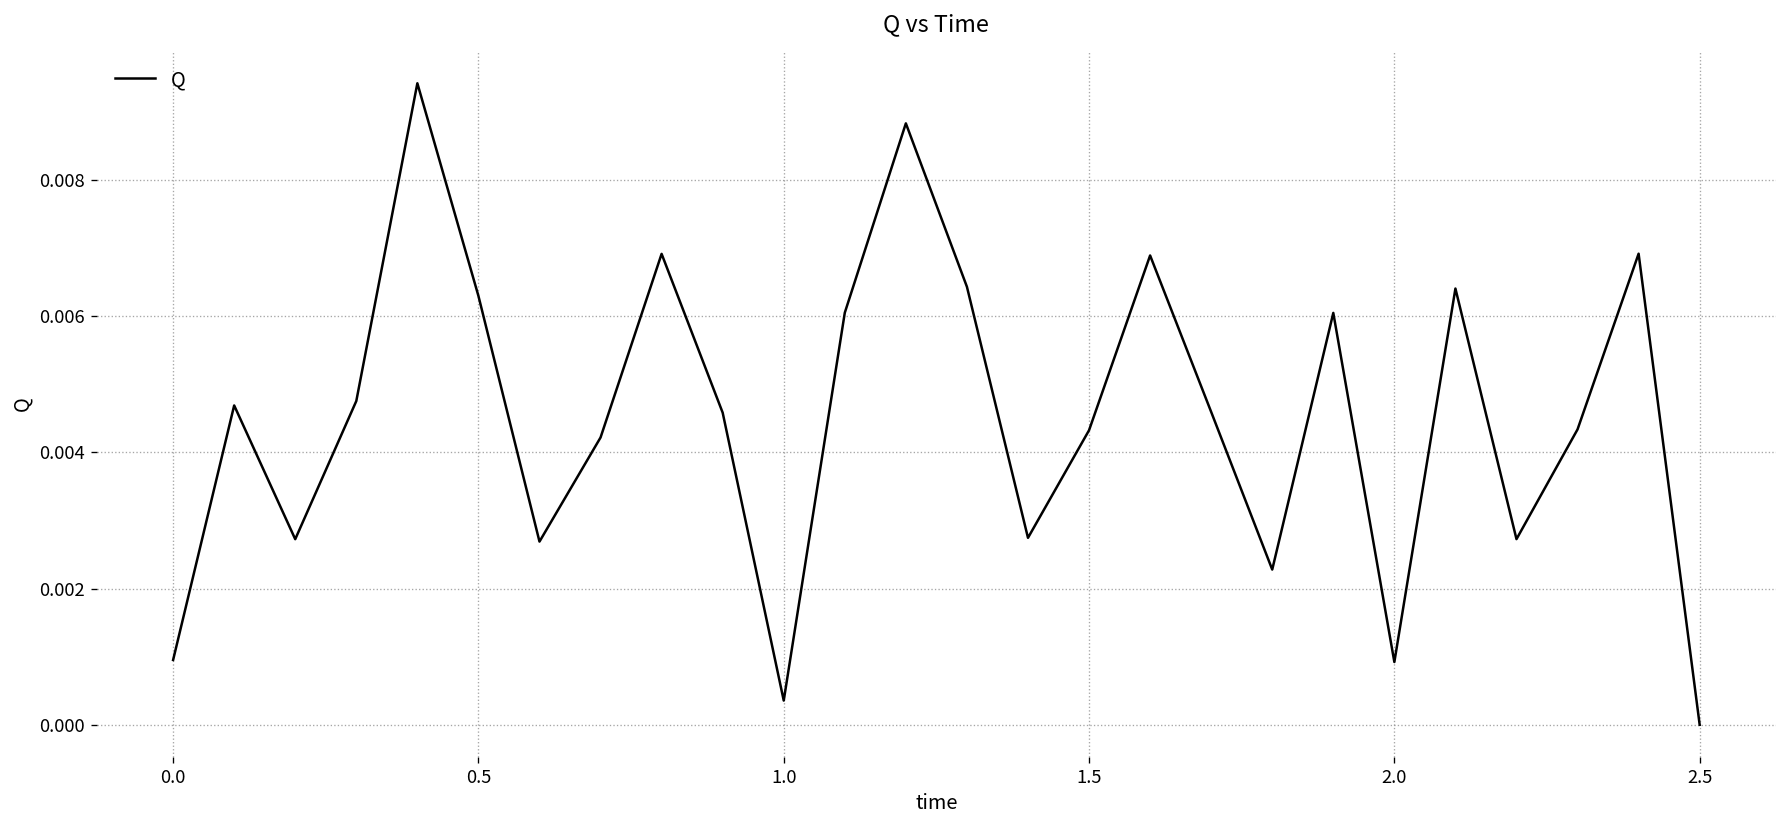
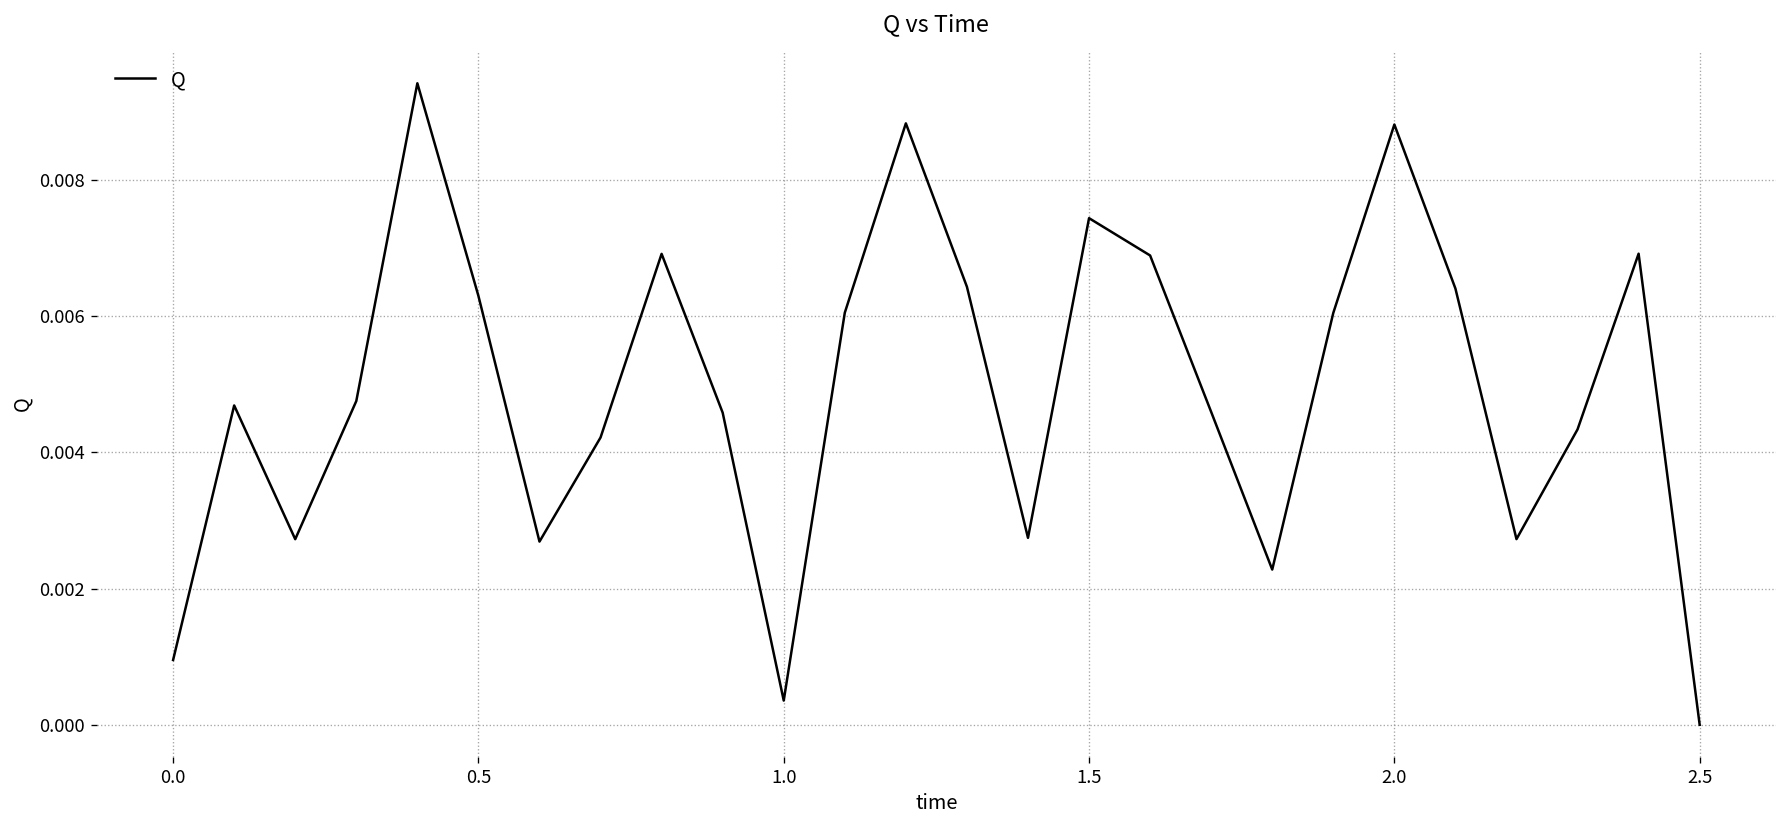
1.5: 0.0043 -> 0.0074
2.0: 0.0009 -> 0.0088
